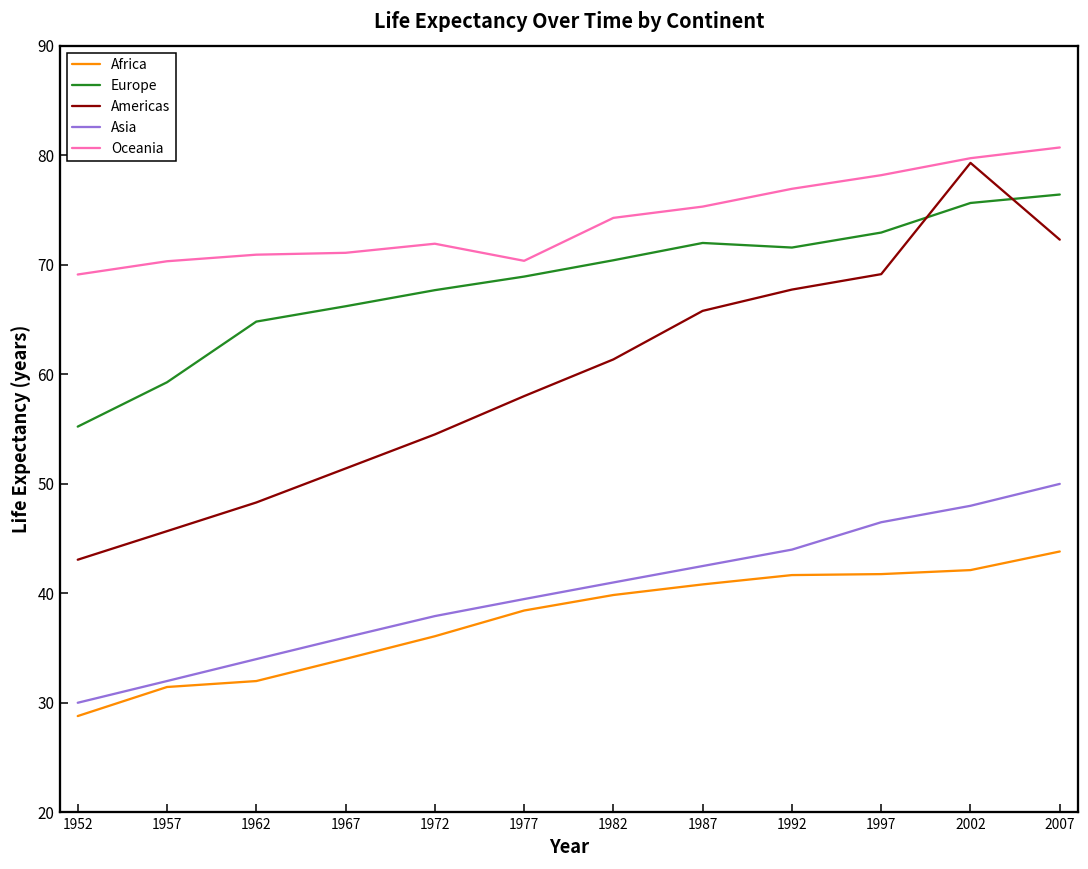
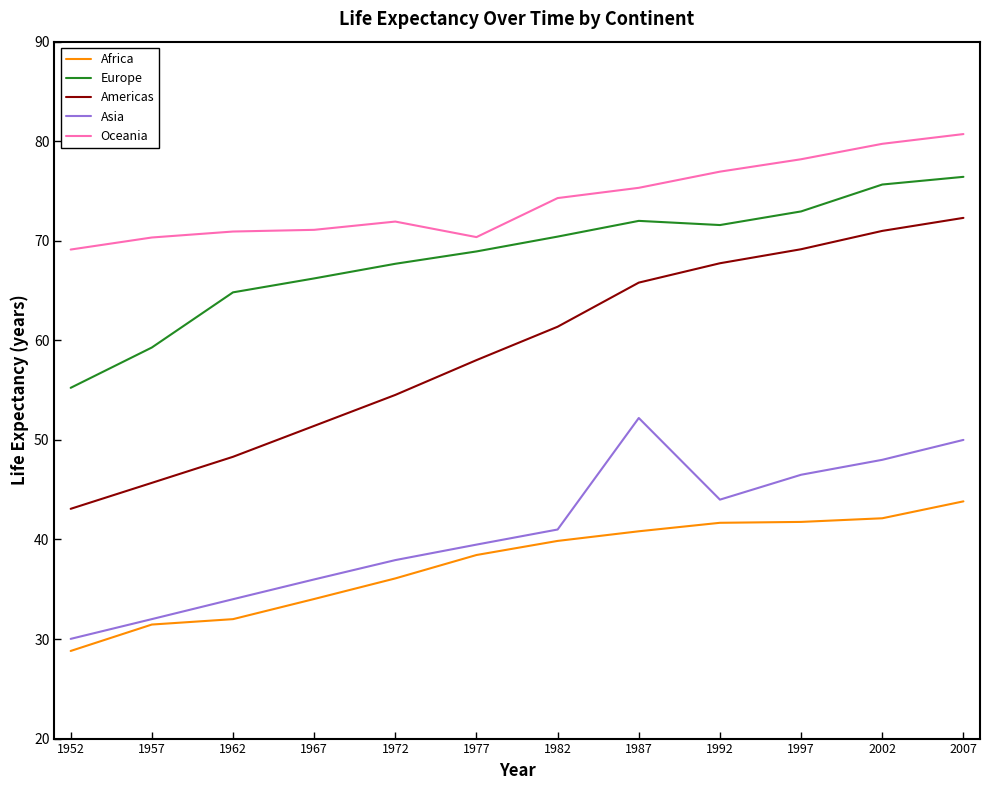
Asia, 1987: 43 -> 52
Americas, 2002: 79 -> 71
